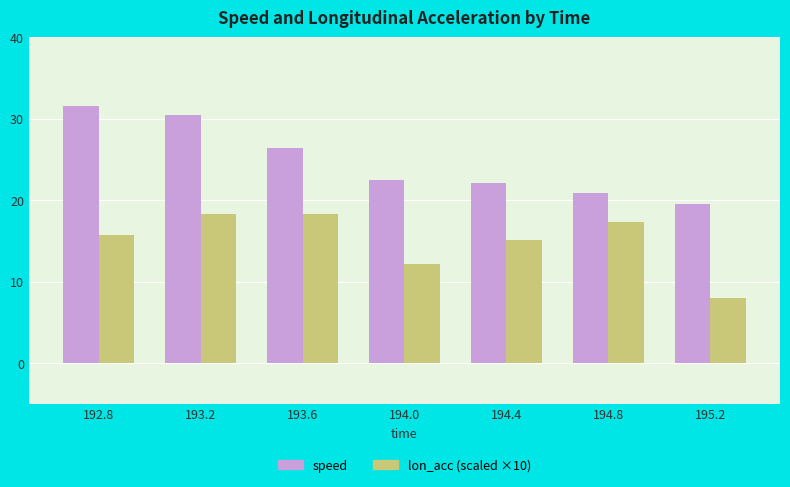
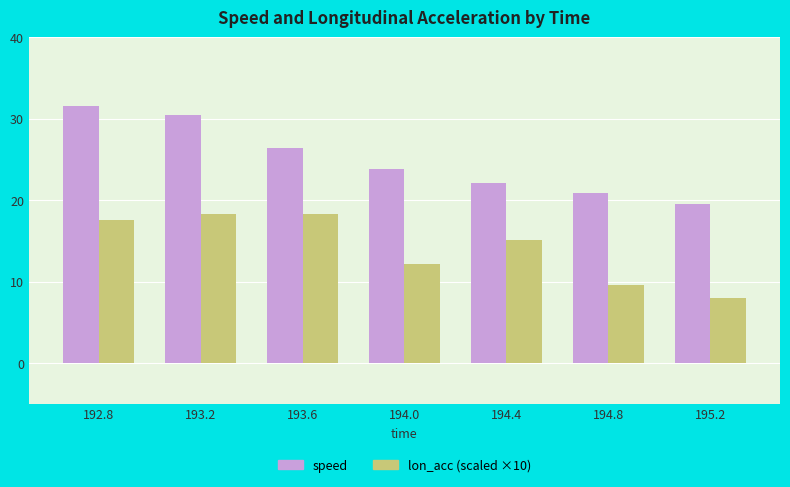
lon_acc (scaled ×10), 192.8: 16 -> 18
speed, 194.0: 22 -> 24
lon_acc (scaled ×10), 194.8: 17 -> 10
